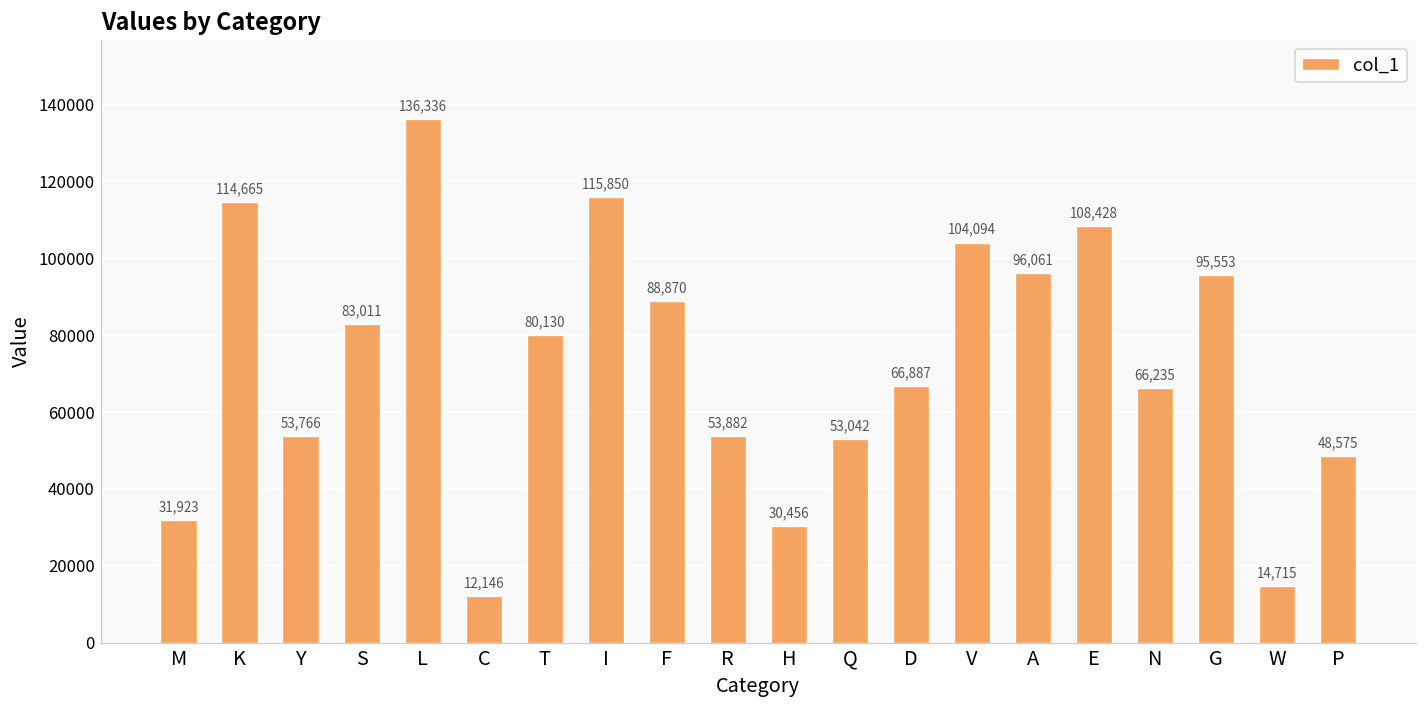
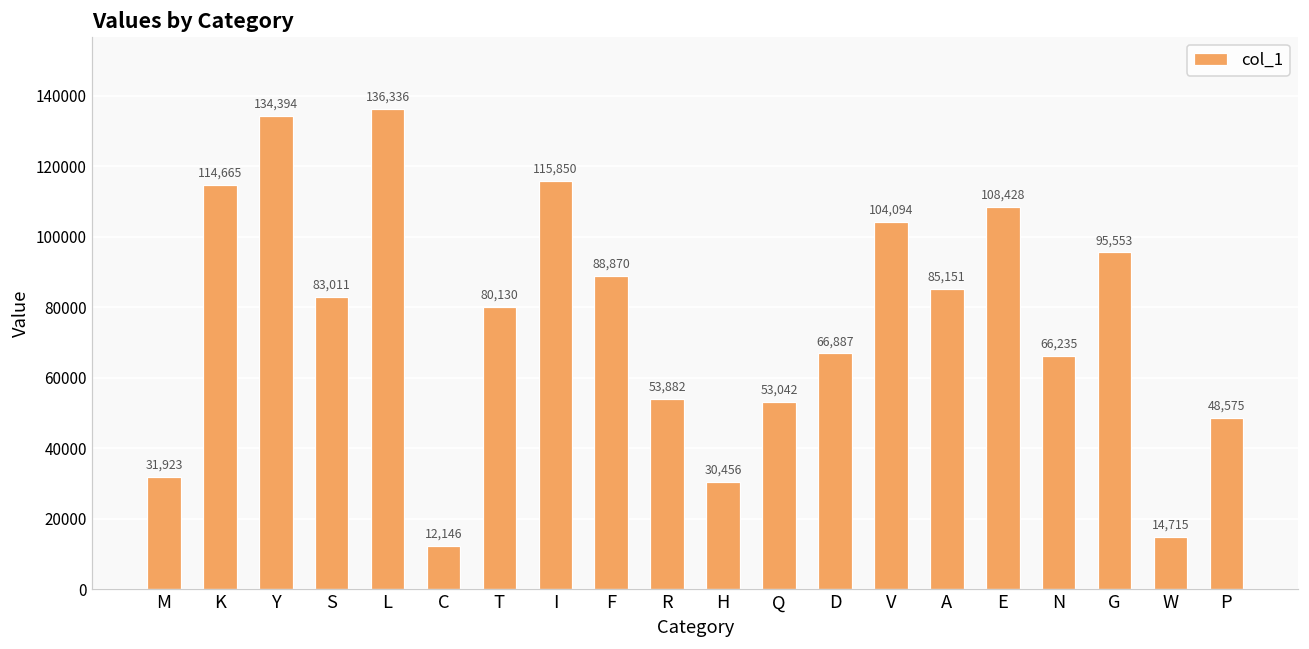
Y: 53,766 -> 134,394
A: 96,061 -> 85,151
